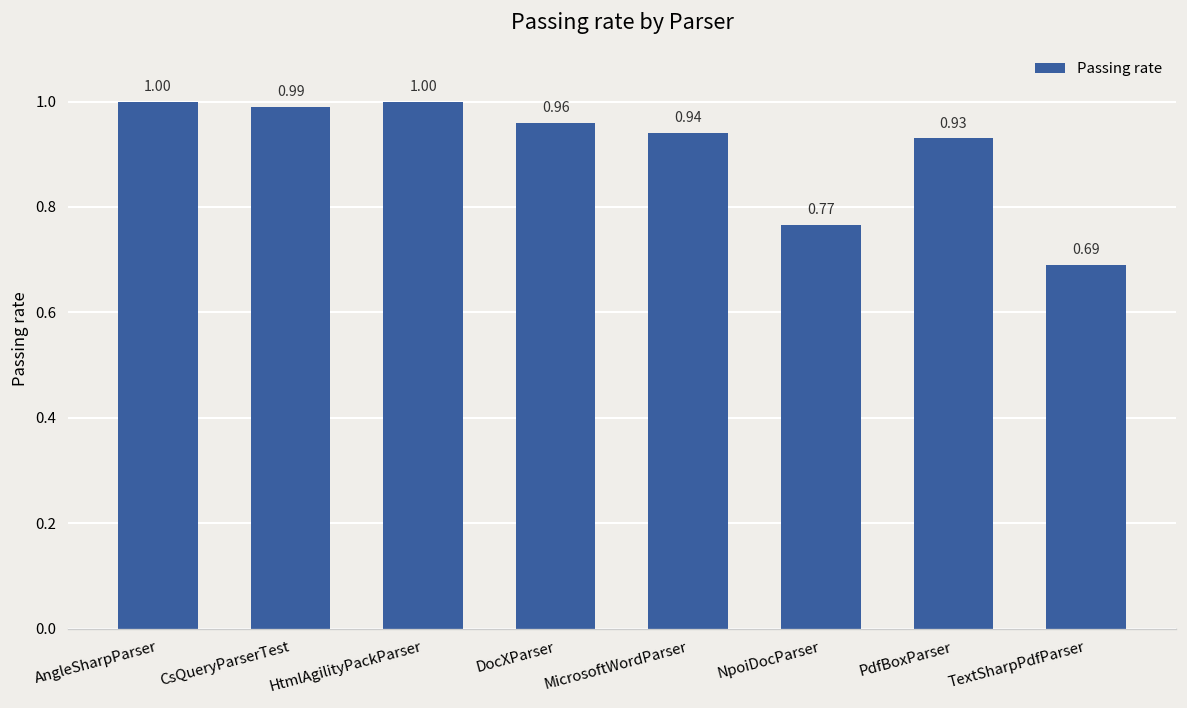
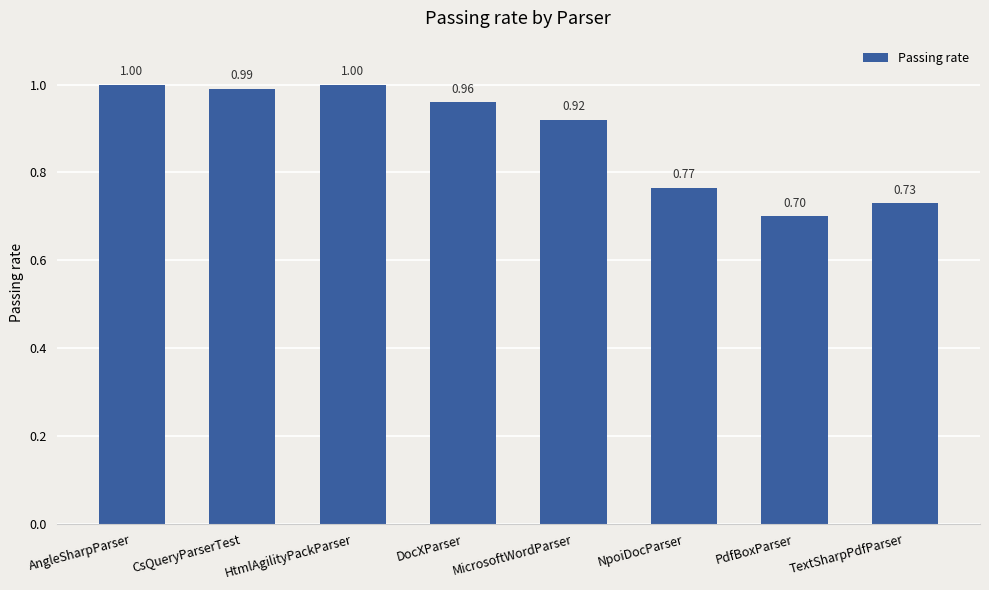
MicrosoftWordParser: 0.94 -> 0.92
PdfBoxParser: 0.93 -> 0.70
TextSharpPdfParser: 0.69 -> 0.73
